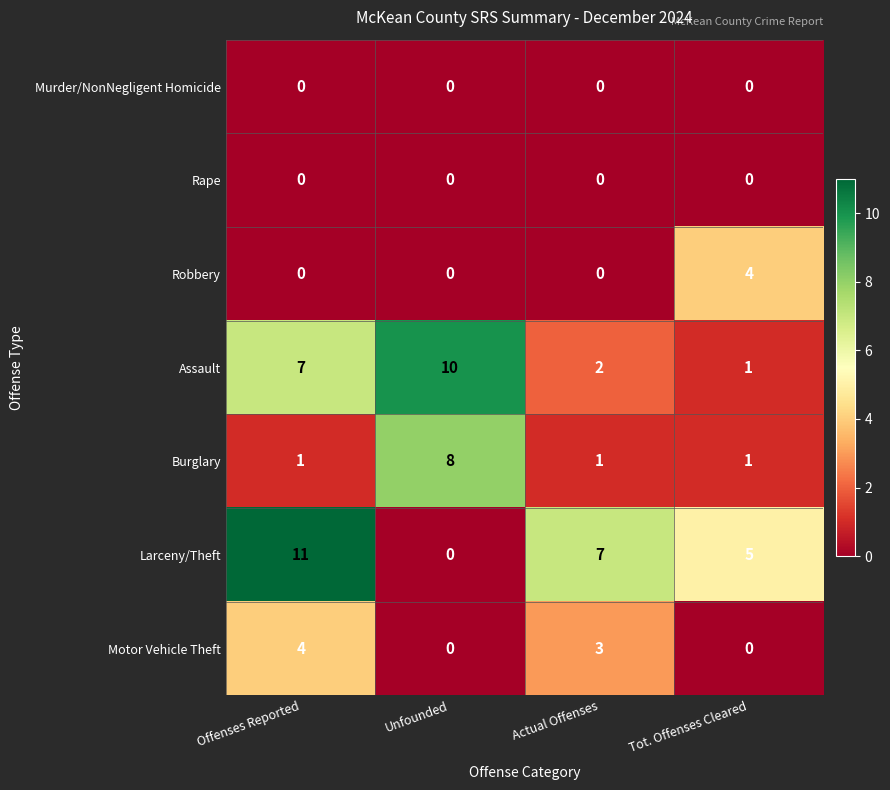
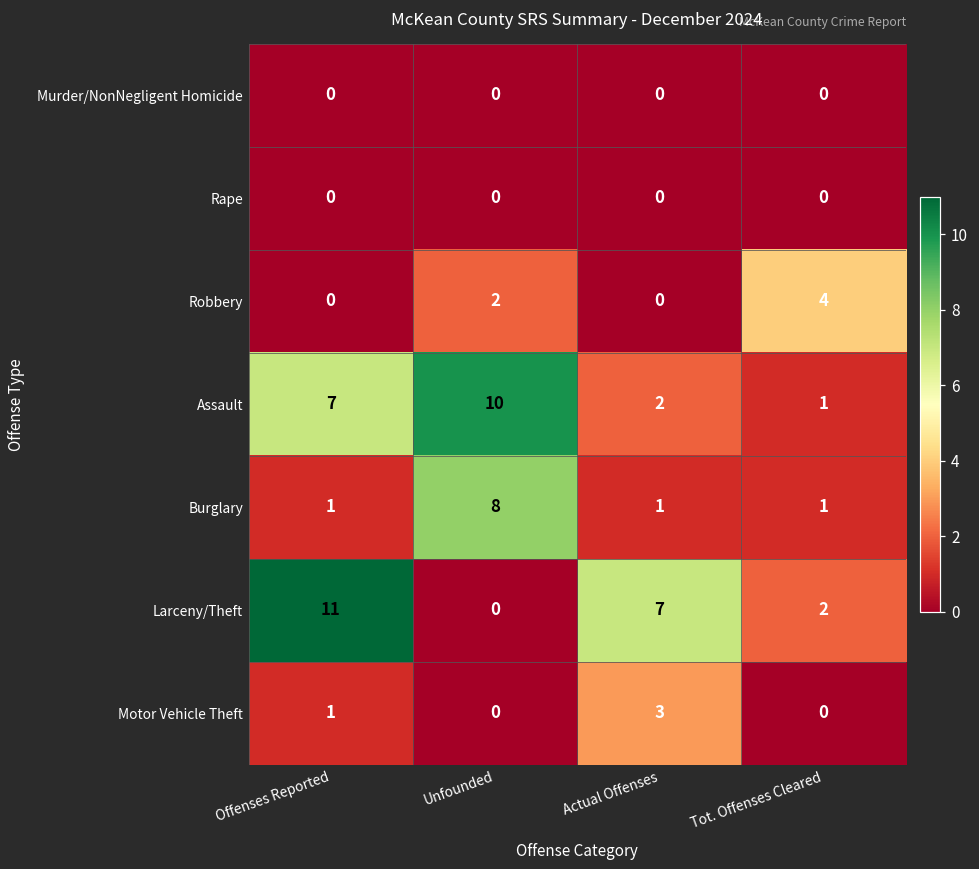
Robbery, Unfounded: 0 -> 2
Larceny/Theft, Tot. Offenses Cleared: 5 -> 2
Motor Vehicle Theft, Offenses Reported: 4 -> 1
